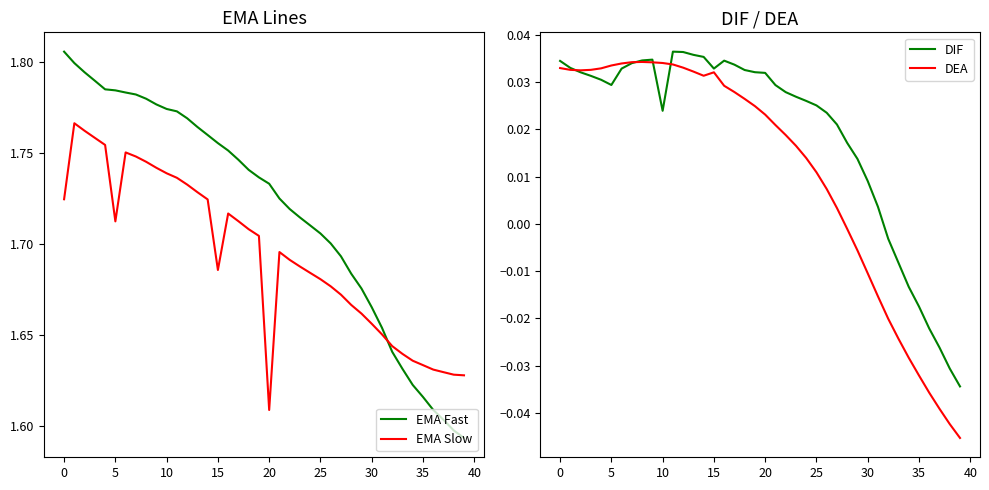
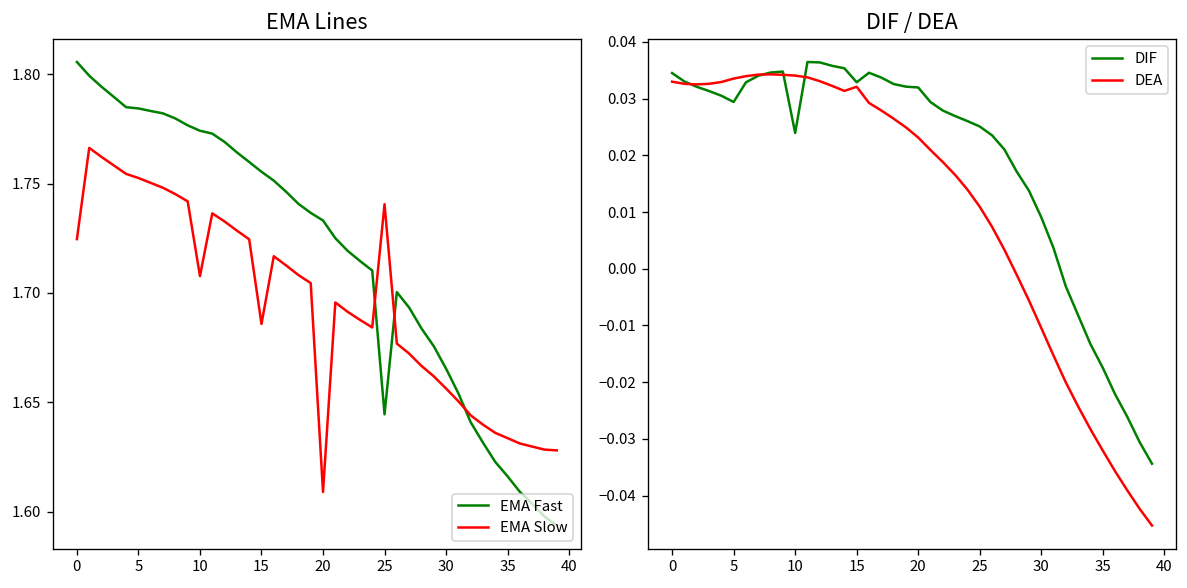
EMA Lines, EMA Slow, 5: 1.712 -> 1.753
EMA Lines, EMA Slow, 10: 1.739 -> 1.708
EMA Lines, EMA Fast, 25: 1.706 -> 1.644
EMA Lines, EMA Slow, 25: 1.681 -> 1.741
